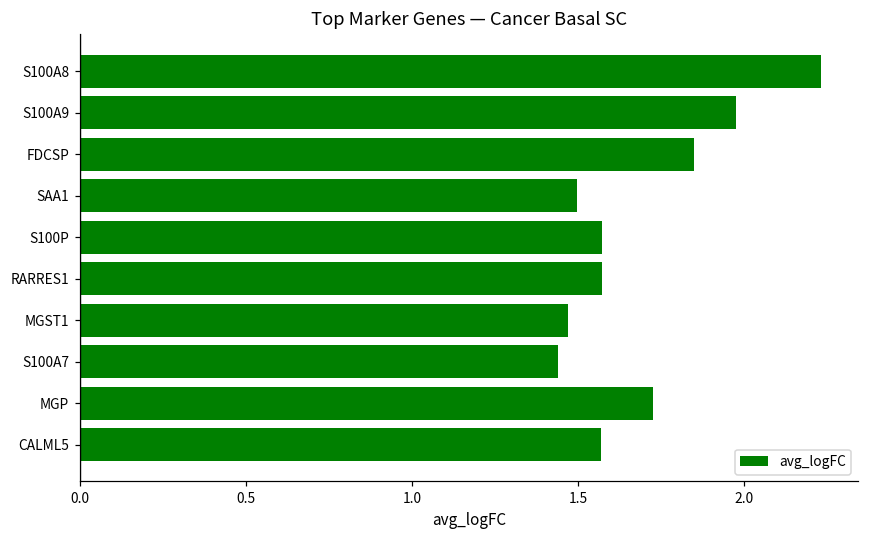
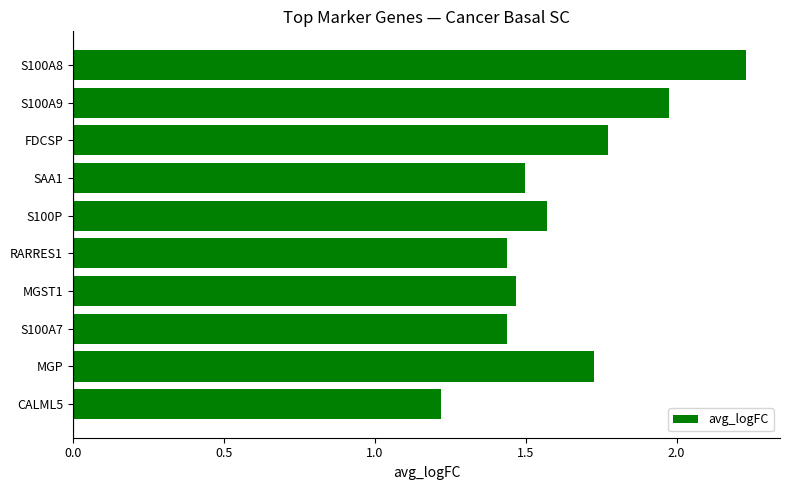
FDCSP: 1.85 -> 1.77
RARRES1: 1.57 -> 1.44
CALML5: 1.57 -> 1.22
